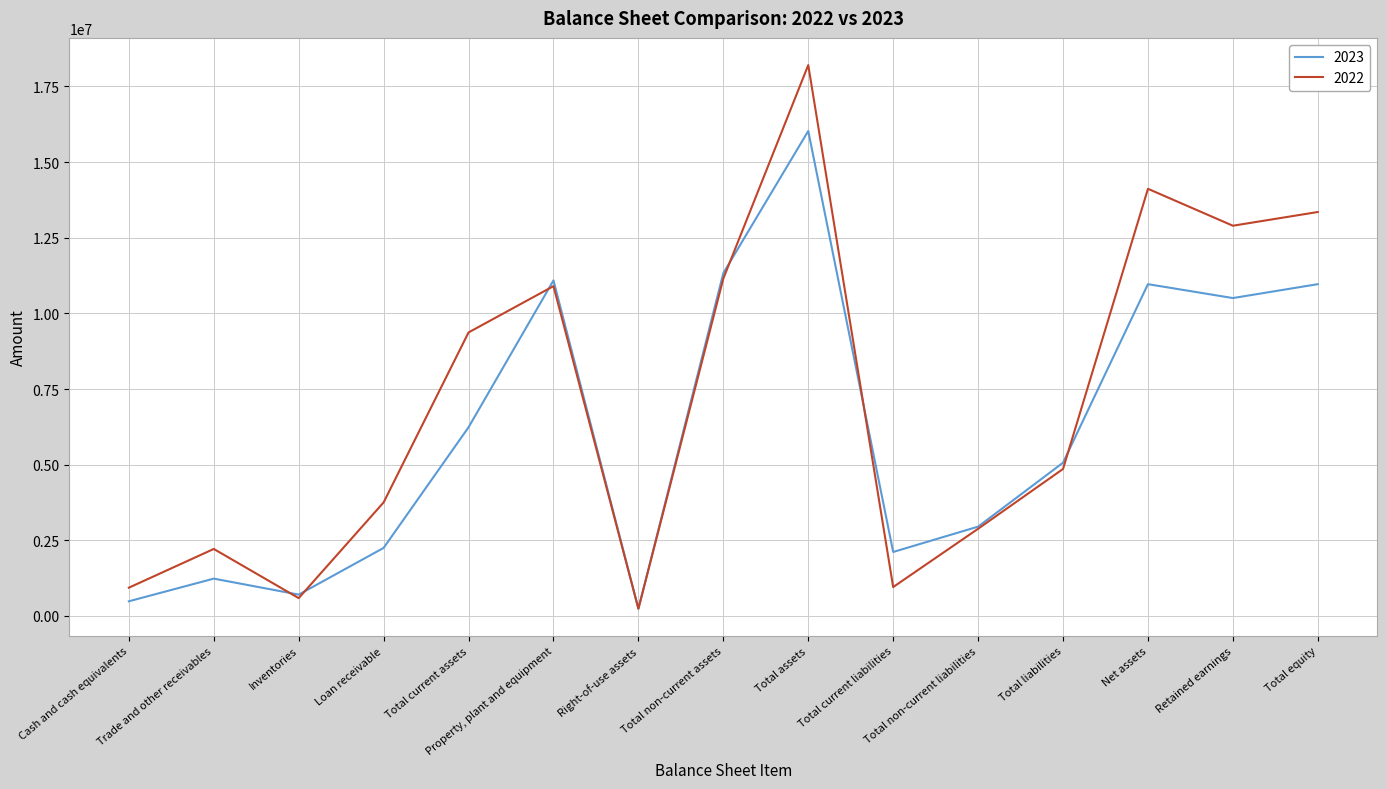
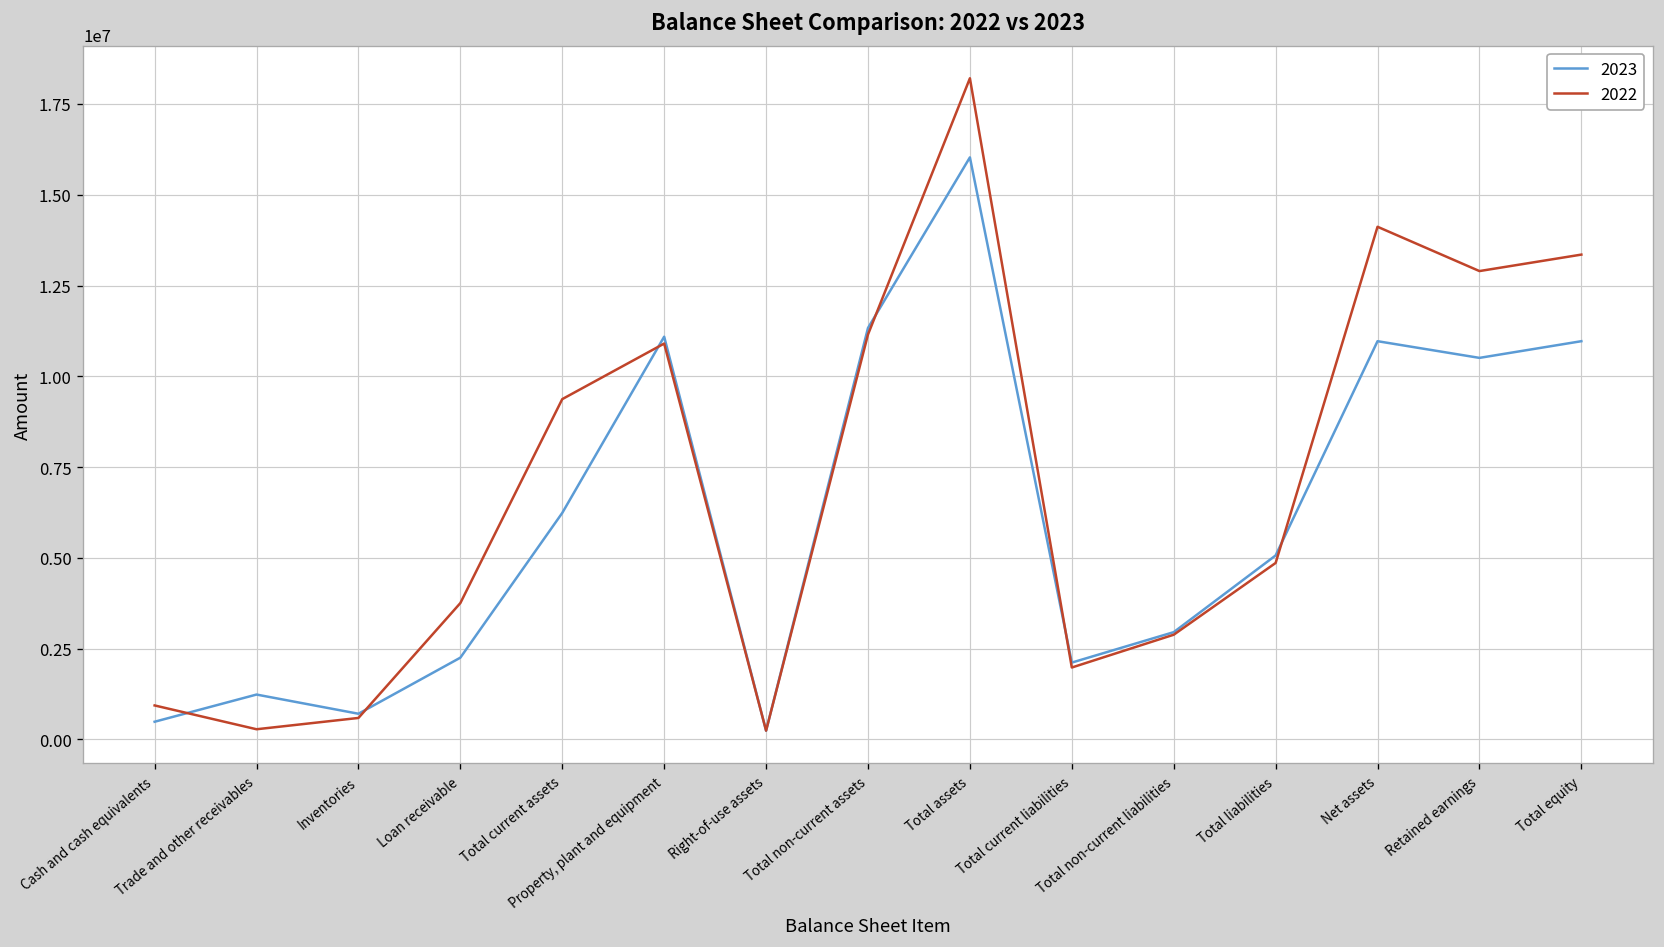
2022, Trade and other receivables: 2200000 -> 300000
2022, Total current liabilities: 1000000 -> 2000000
